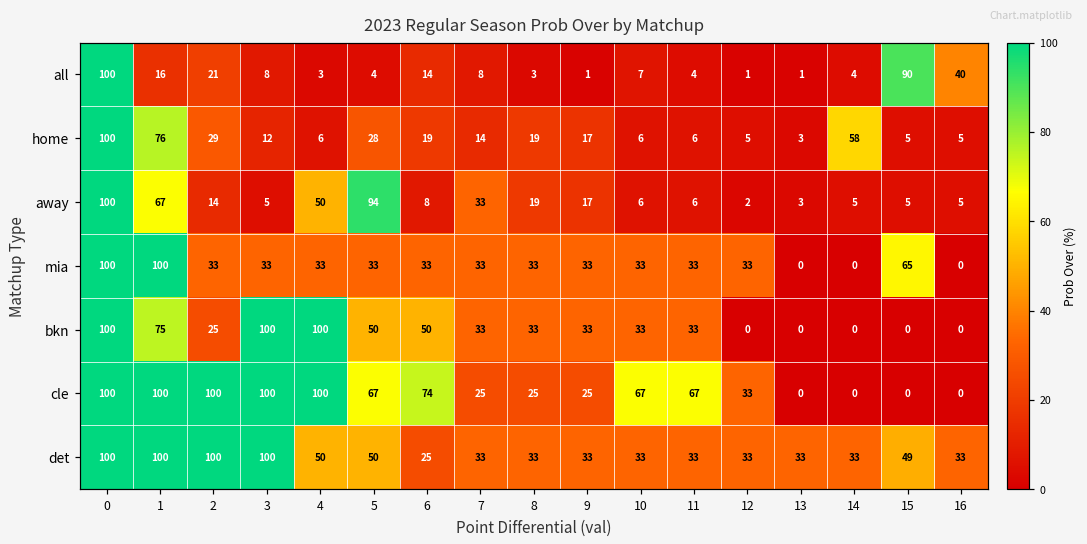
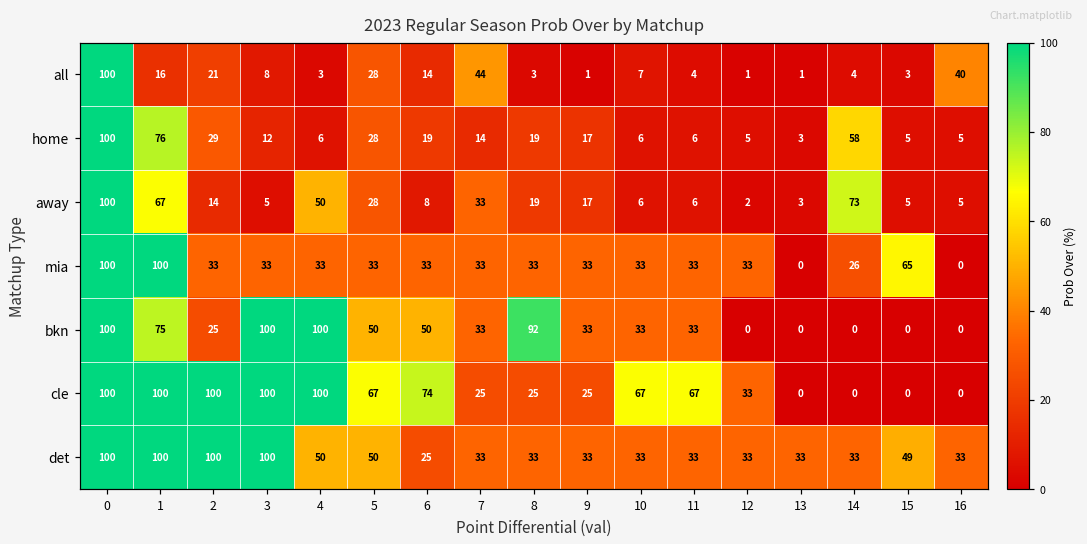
all, 5: 4 -> 28
all, 7: 8 -> 44
all, 15: 90 -> 3
away, 5: 94 -> 28
away, 14: 5 -> 73
mia, 14: 0 -> 26
bkn, 8: 33 -> 92
